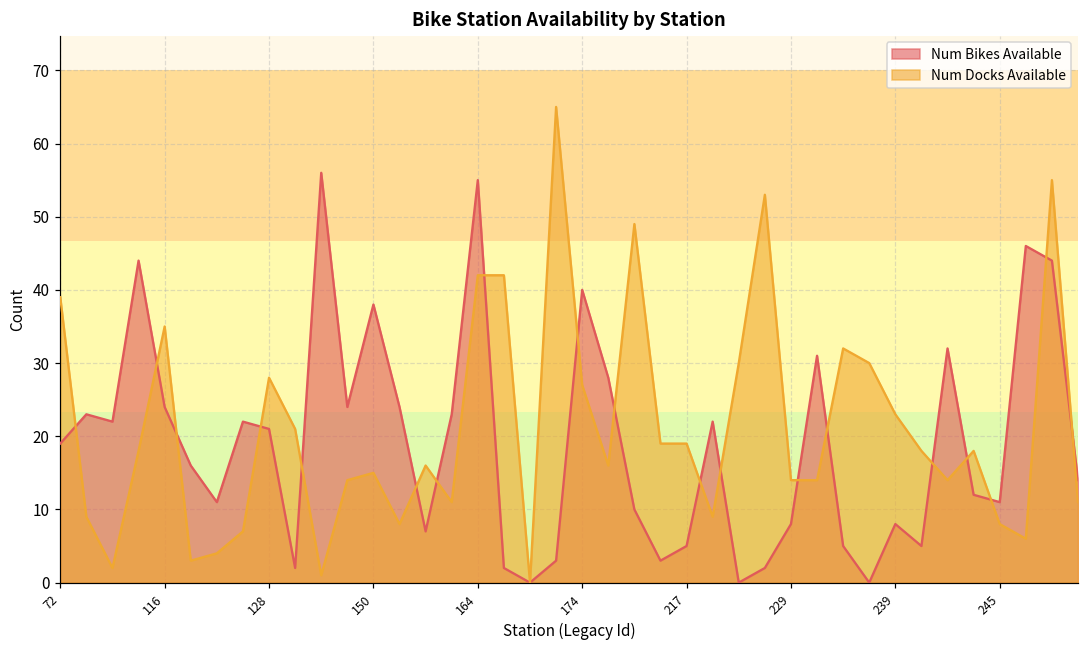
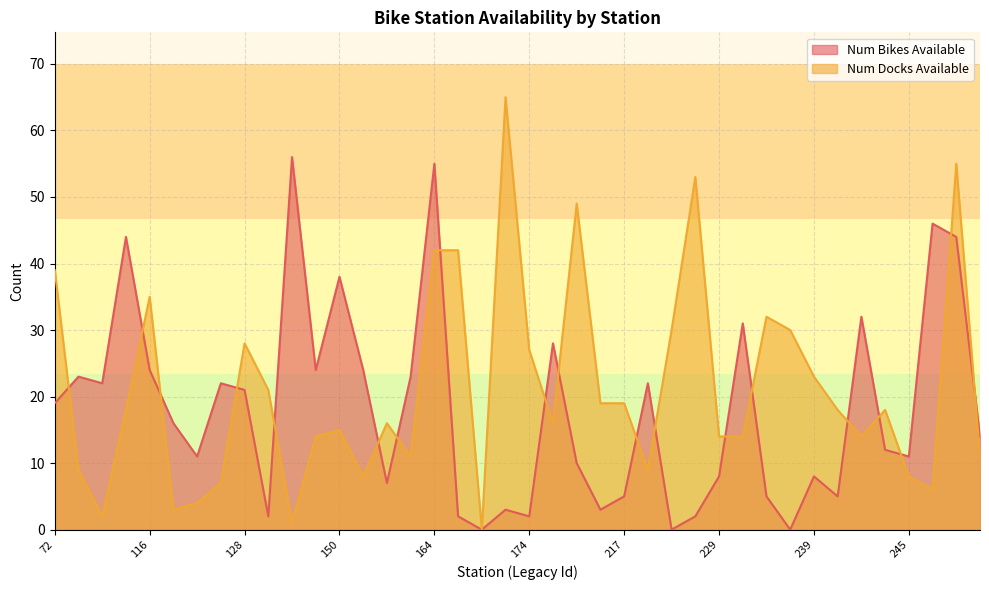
Num Bikes Available, 174: 40 -> 2
